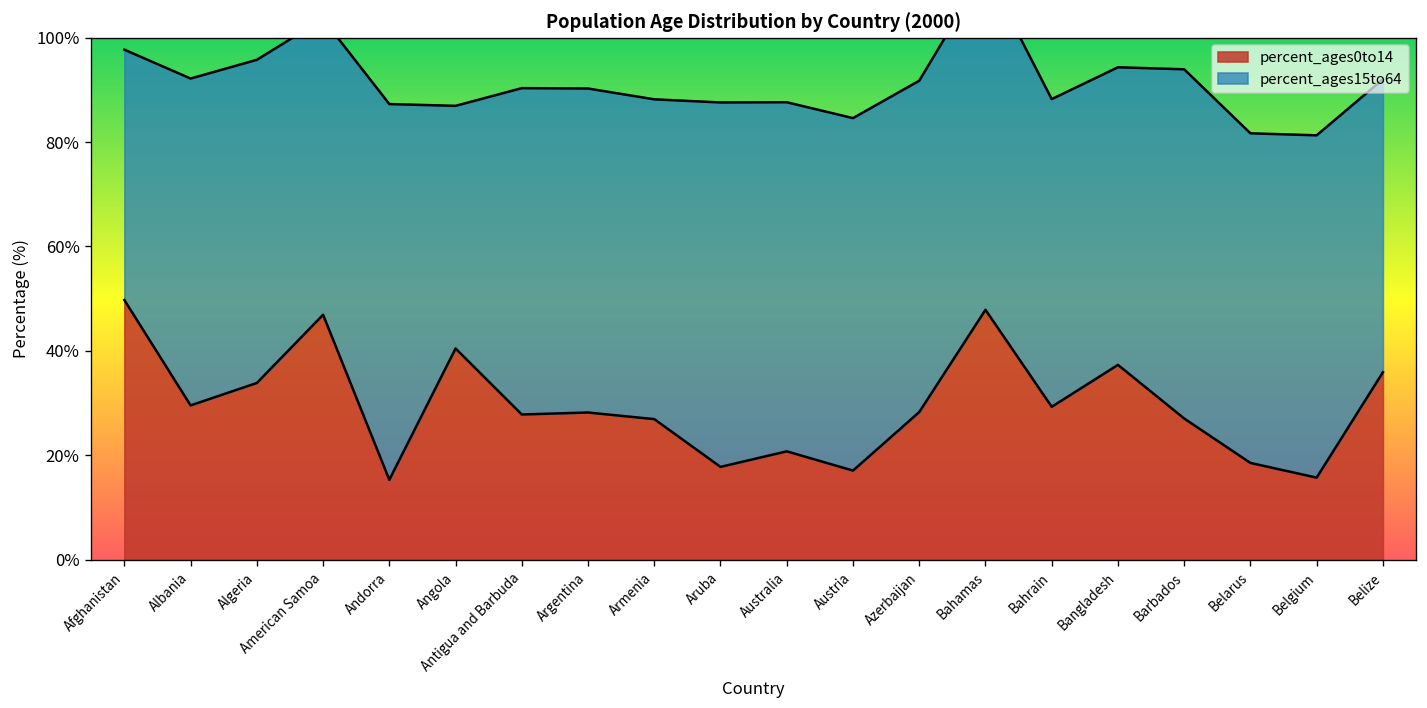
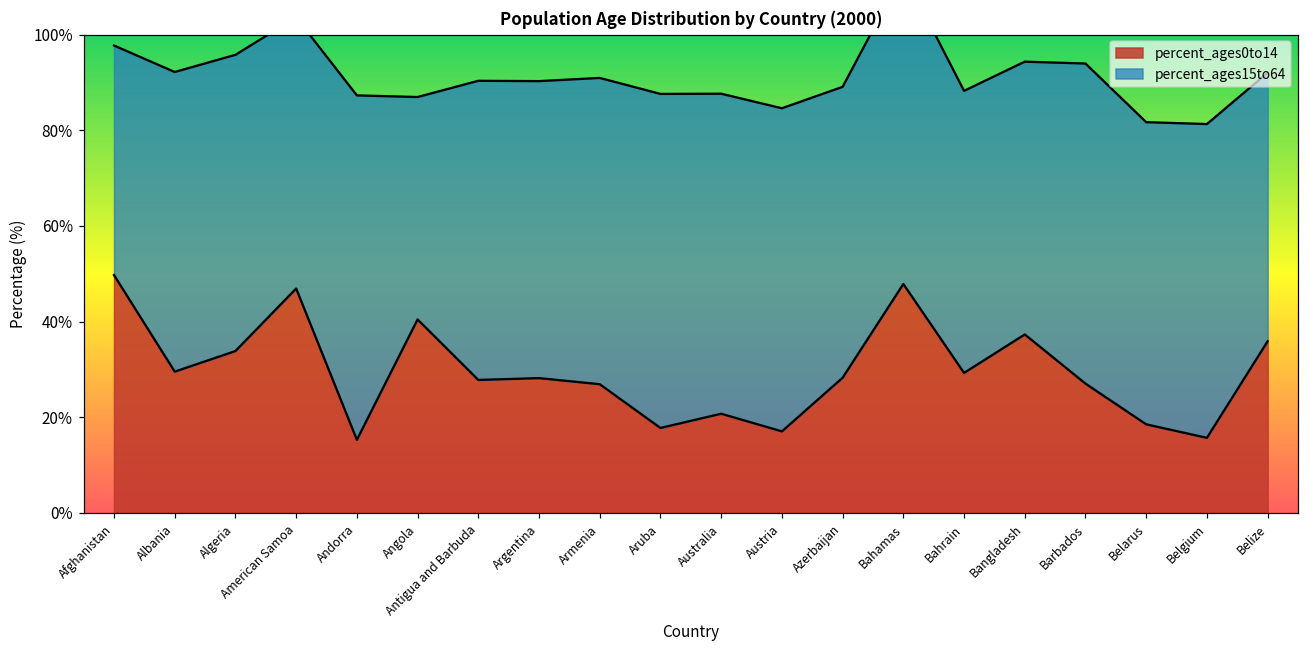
percent_ages15to64, Armenia: 61% -> 64%
percent_ages15to64, Azerbaijan: 63% -> 61%
